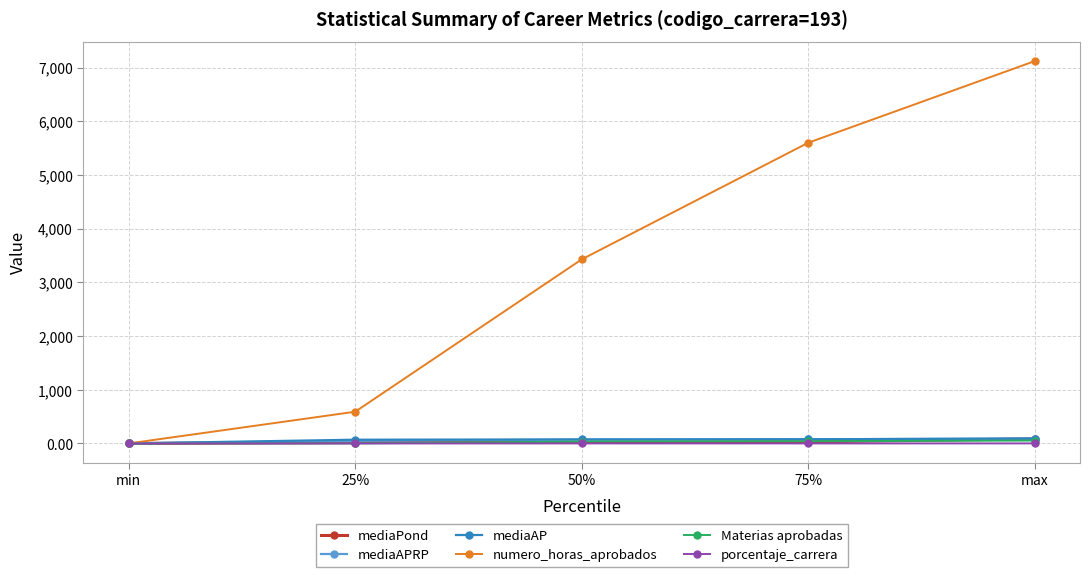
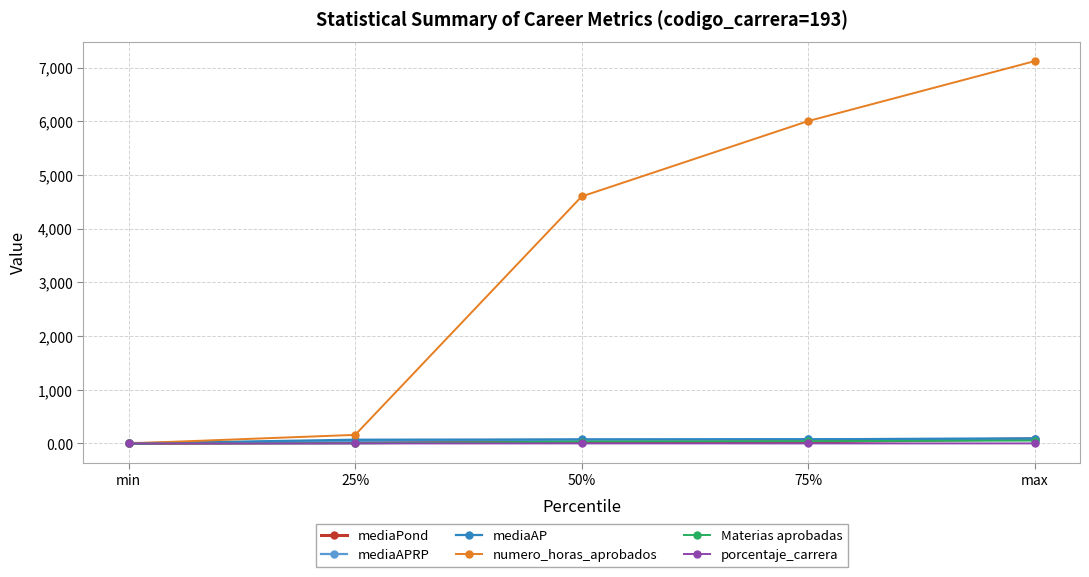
numero_horas_aprobados, 25%: 600 -> 200
numero_horas_aprobados, 50%: 3,400 -> 4,600
numero_horas_aprobados, 75%: 5,600 -> 6,000
